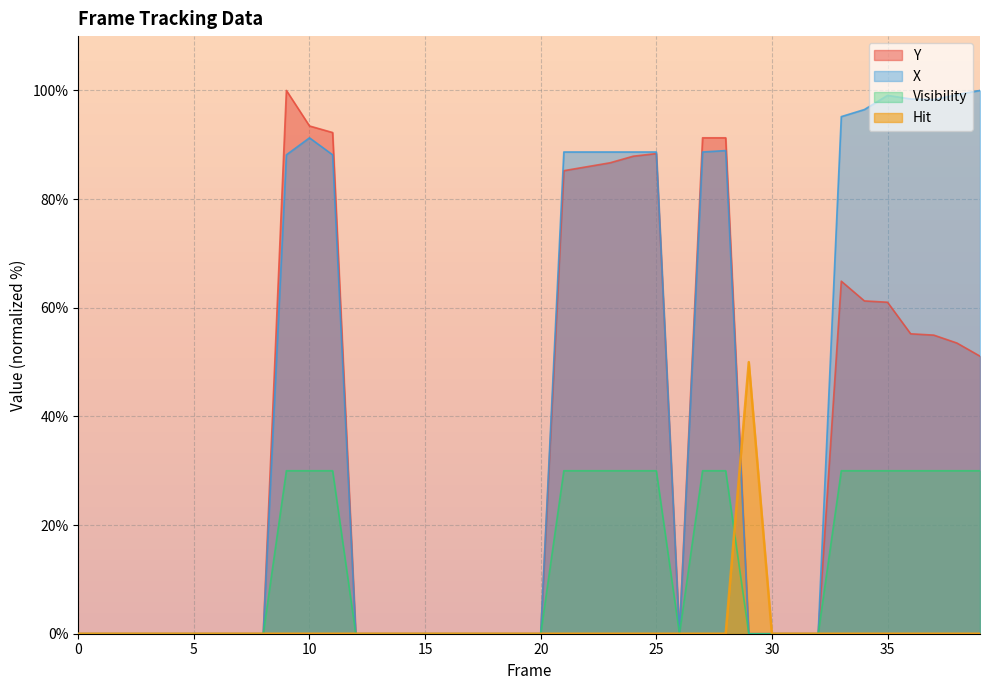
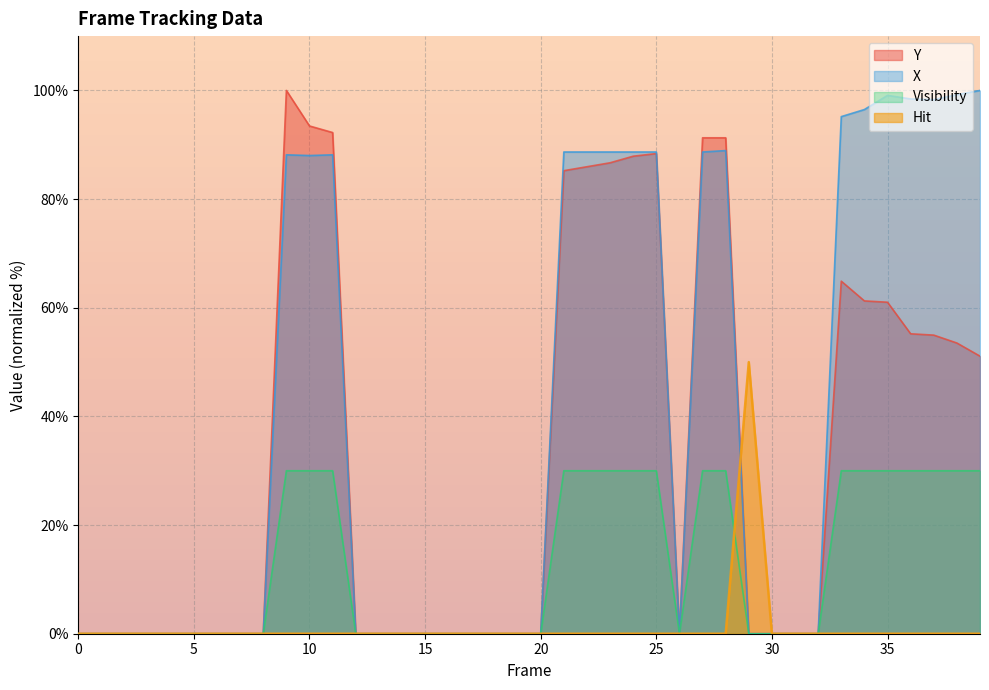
X, 10: 91% -> 88%
